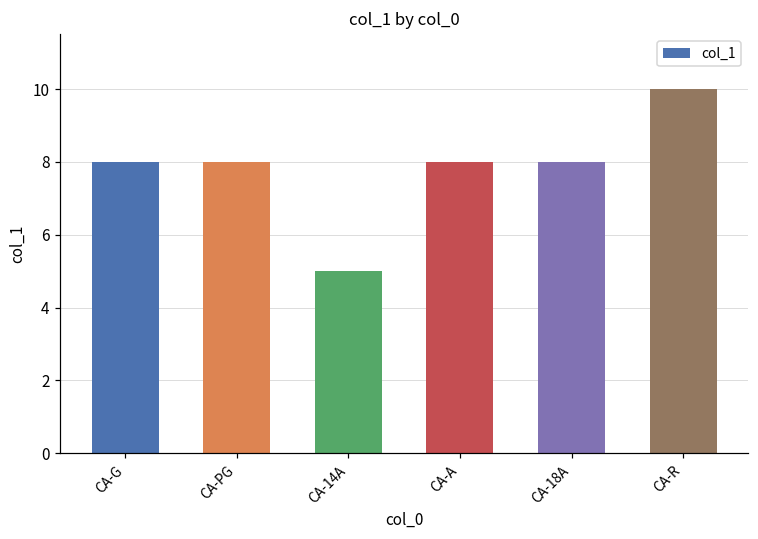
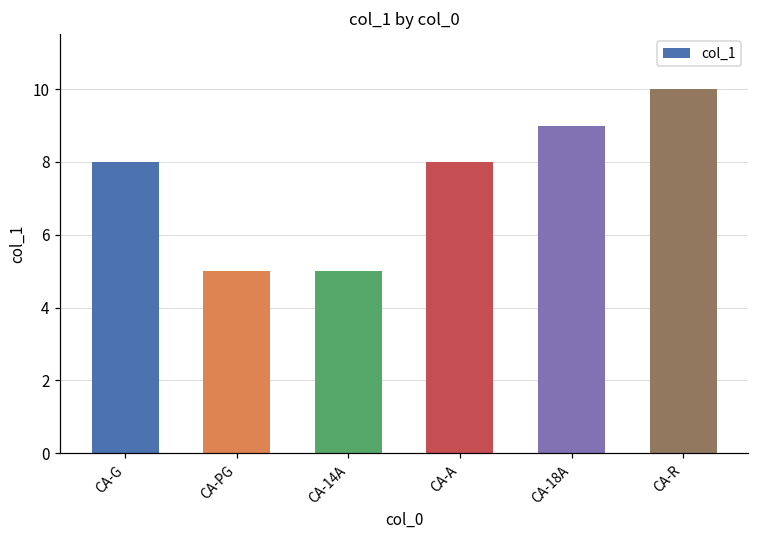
CA-PG: 8 -> 5
CA-18A: 8 -> 9
